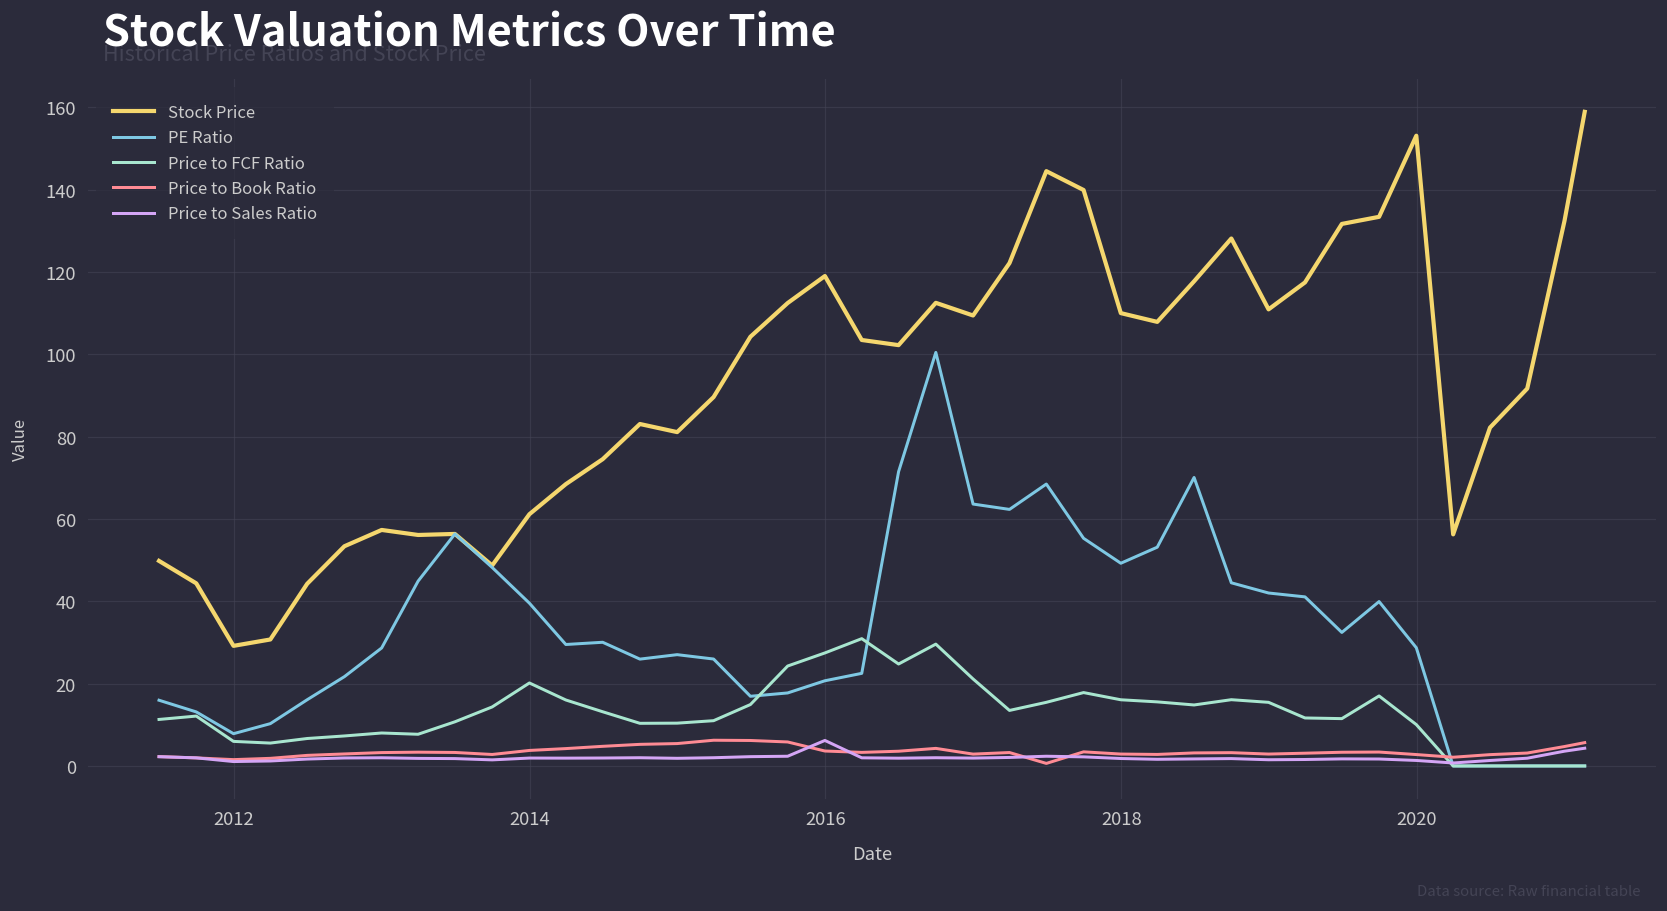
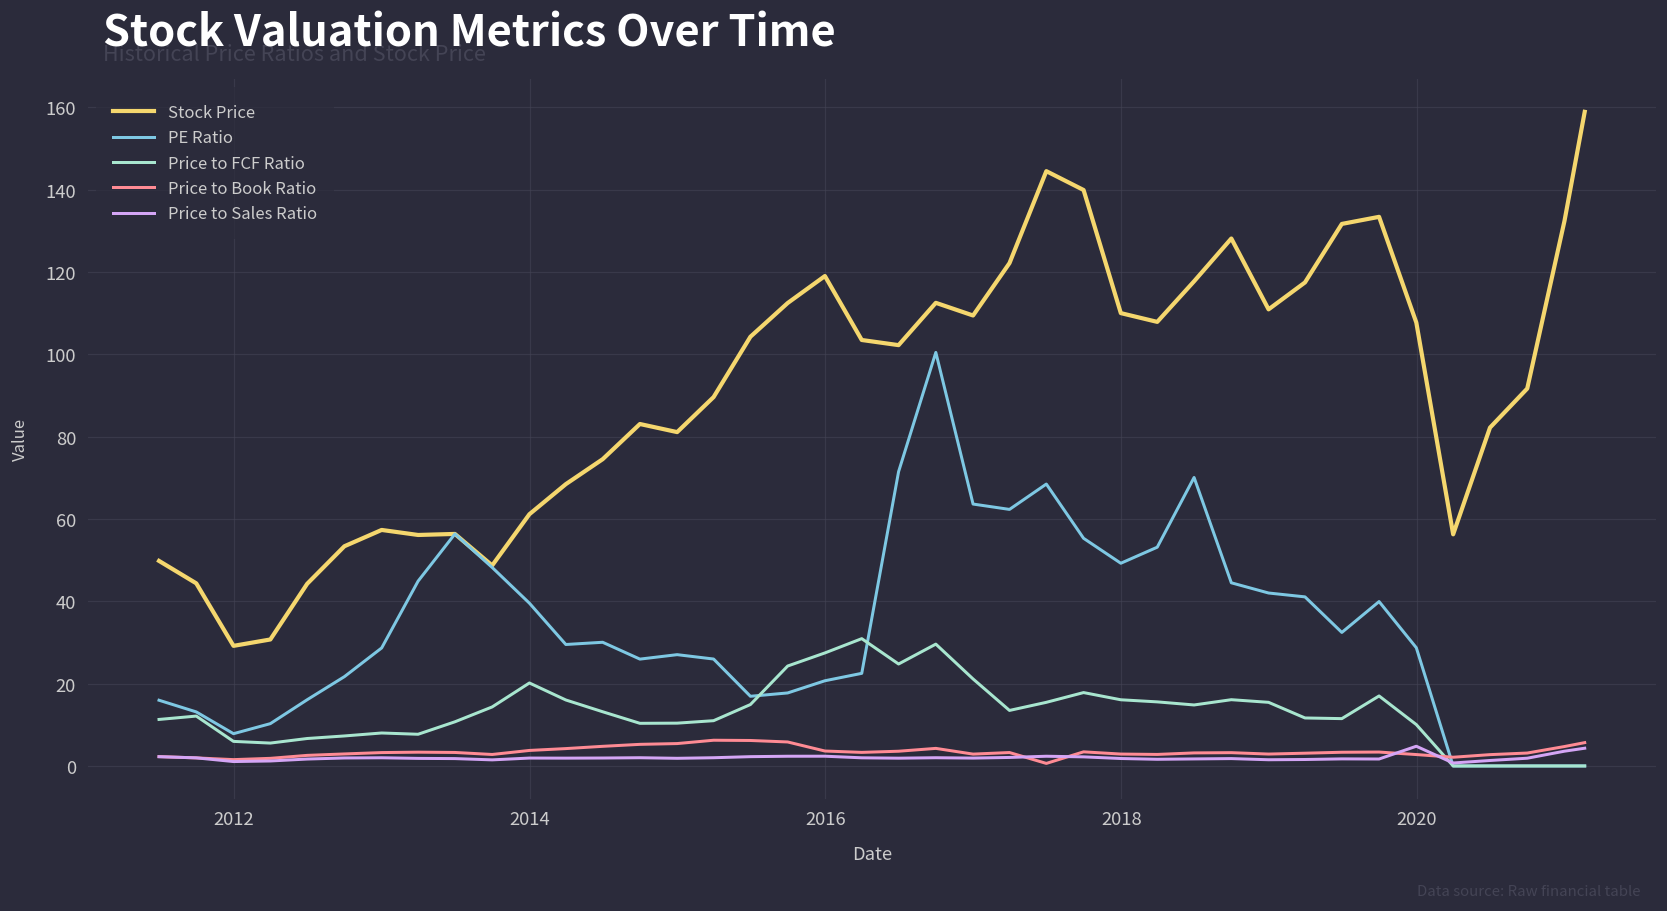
Price to Sales Ratio, 2016: 6 -> 2
Stock Price, 2020: 153 -> 108
Price to Sales Ratio, 2020: 1 -> 5
